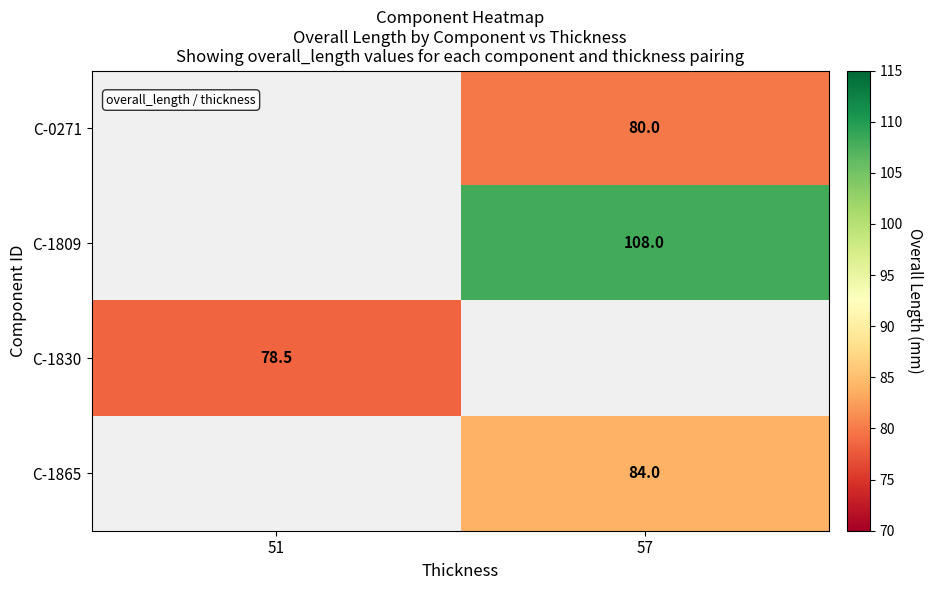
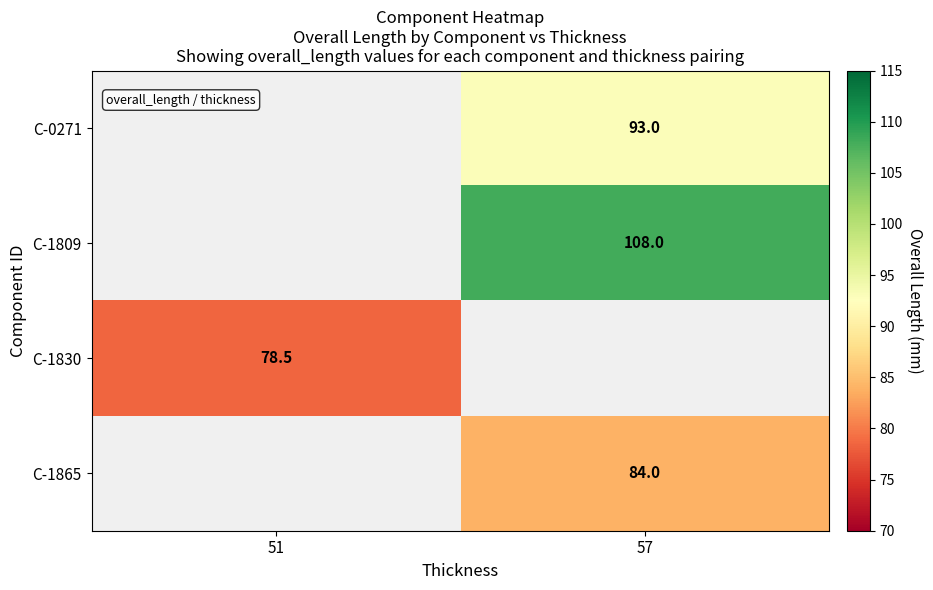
C-0271, 57: 80.0 -> 93.0
